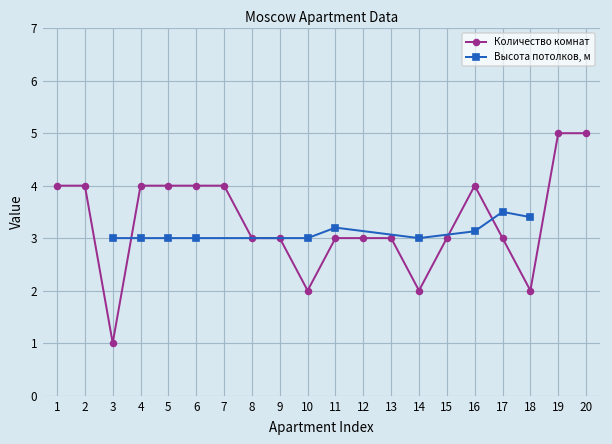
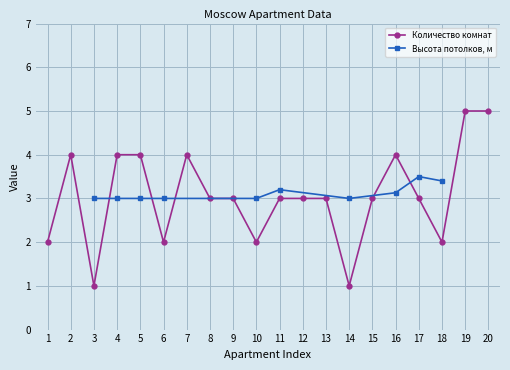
Количество комнат, 1: 4 -> 2
Количество комнат, 6: 4 -> 2
Количество комнат, 14: 2 -> 1
